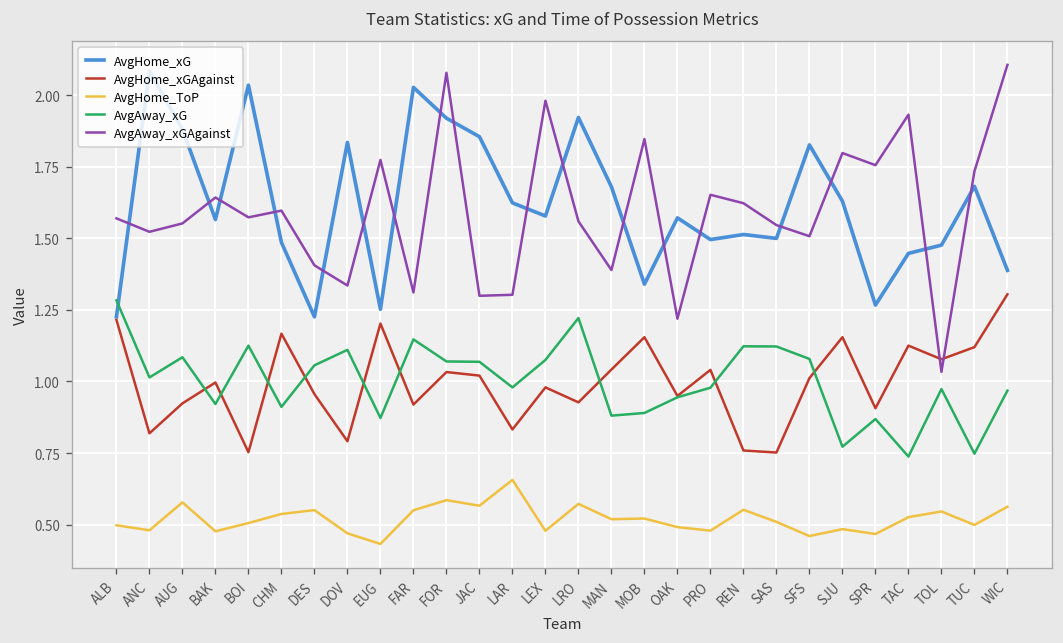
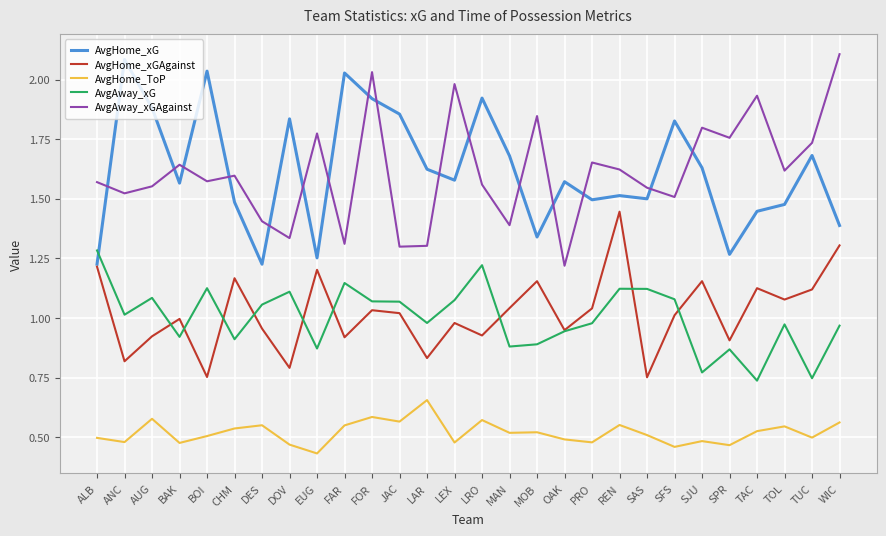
AvgAway_xGAgainst, FOR: 2.08 -> 2.03
AvgHome_xGAgainst, REN: 0.76 -> 1.45
AvgAway_xGAgainst, TOL: 1.03 -> 1.62
